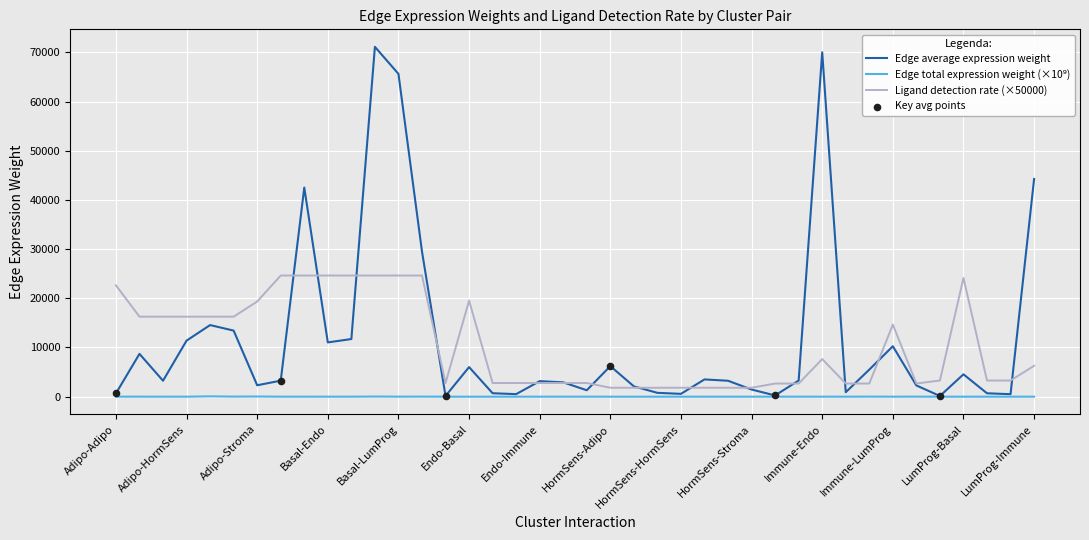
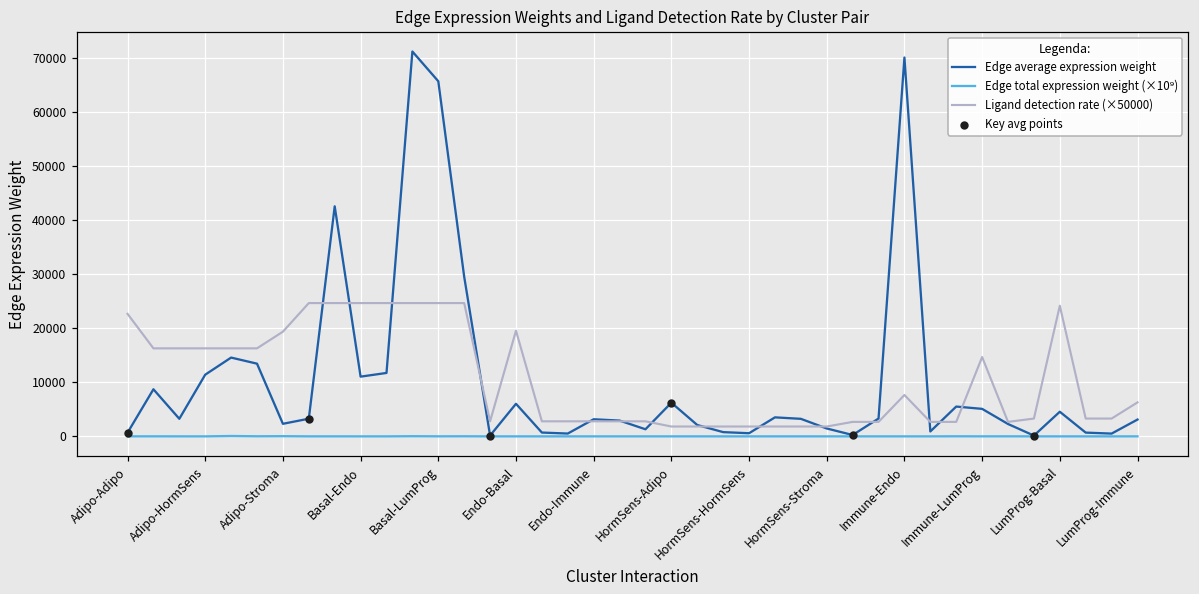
Edge average expression weight, Immune-LumProg: 10000 -> 5000
Edge average expression weight, LumProg-Immune: 44000 -> 3000
